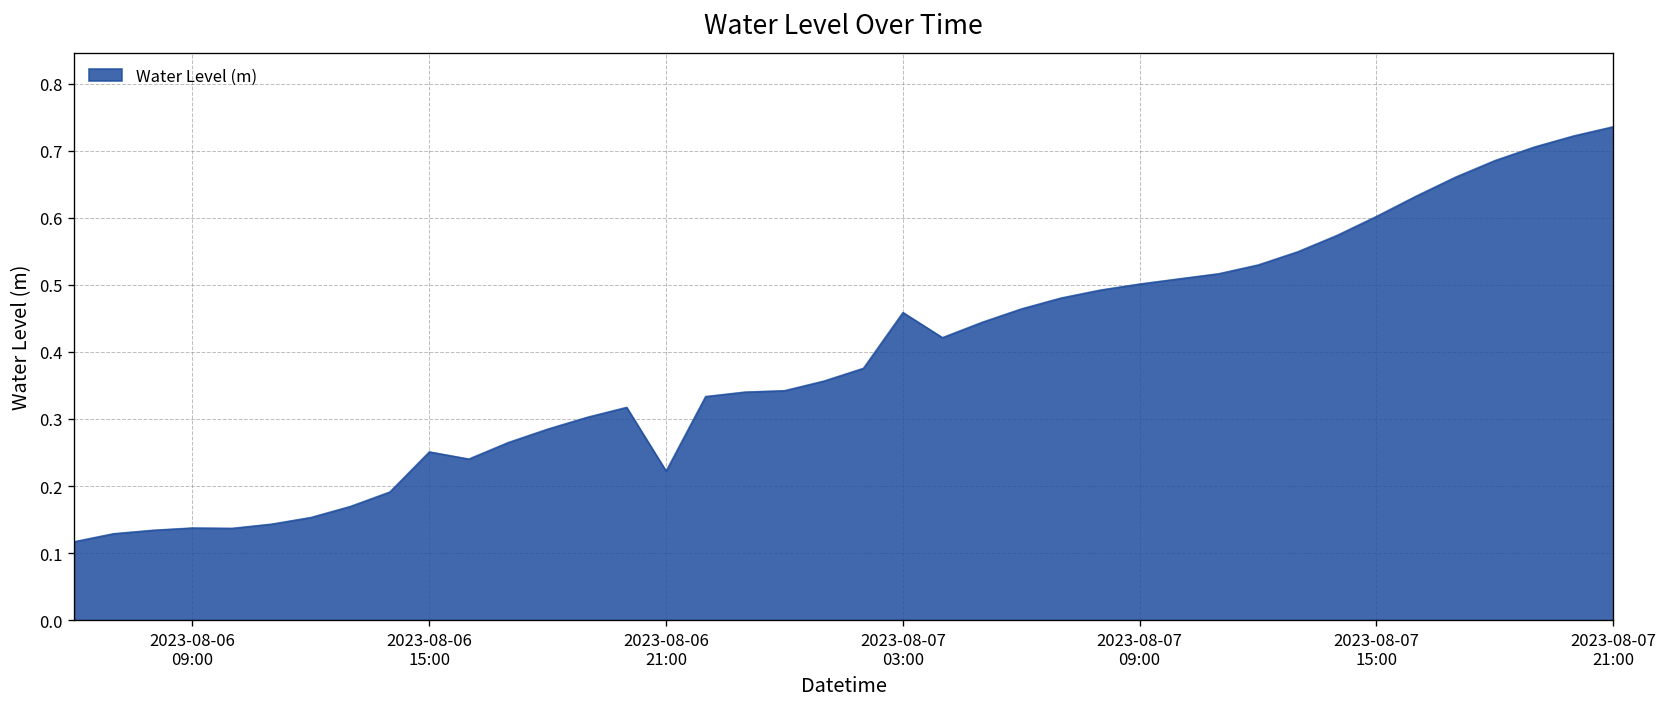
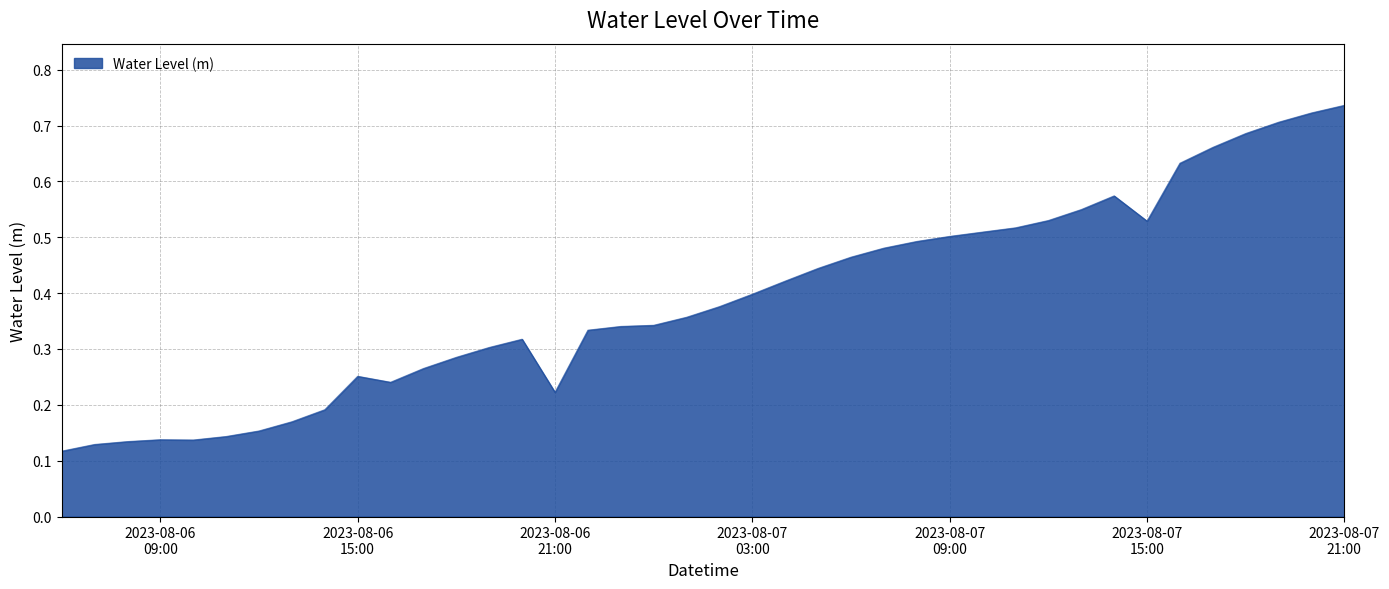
2023-08-07 03:00: 0.46 -> 0.40
2023-08-07 15:00: 0.60 -> 0.53
